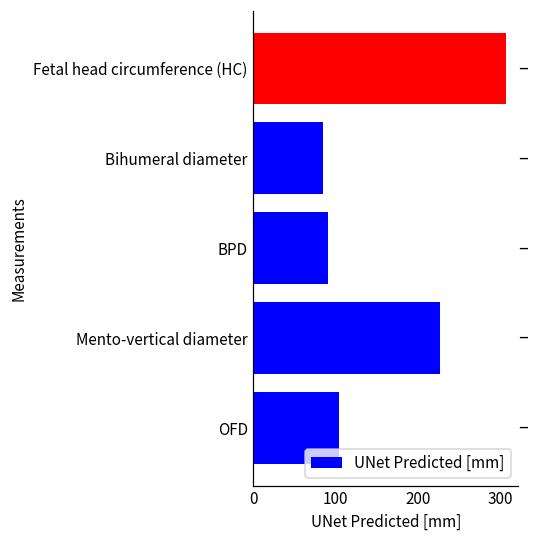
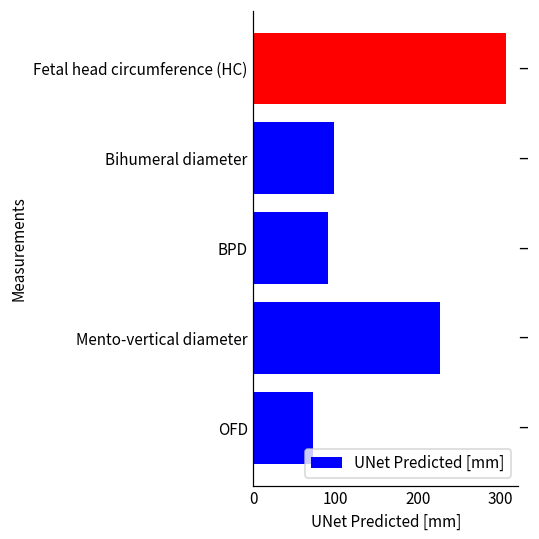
Bihumeral diameter: 90 -> 100
OFD: 100 -> 70
